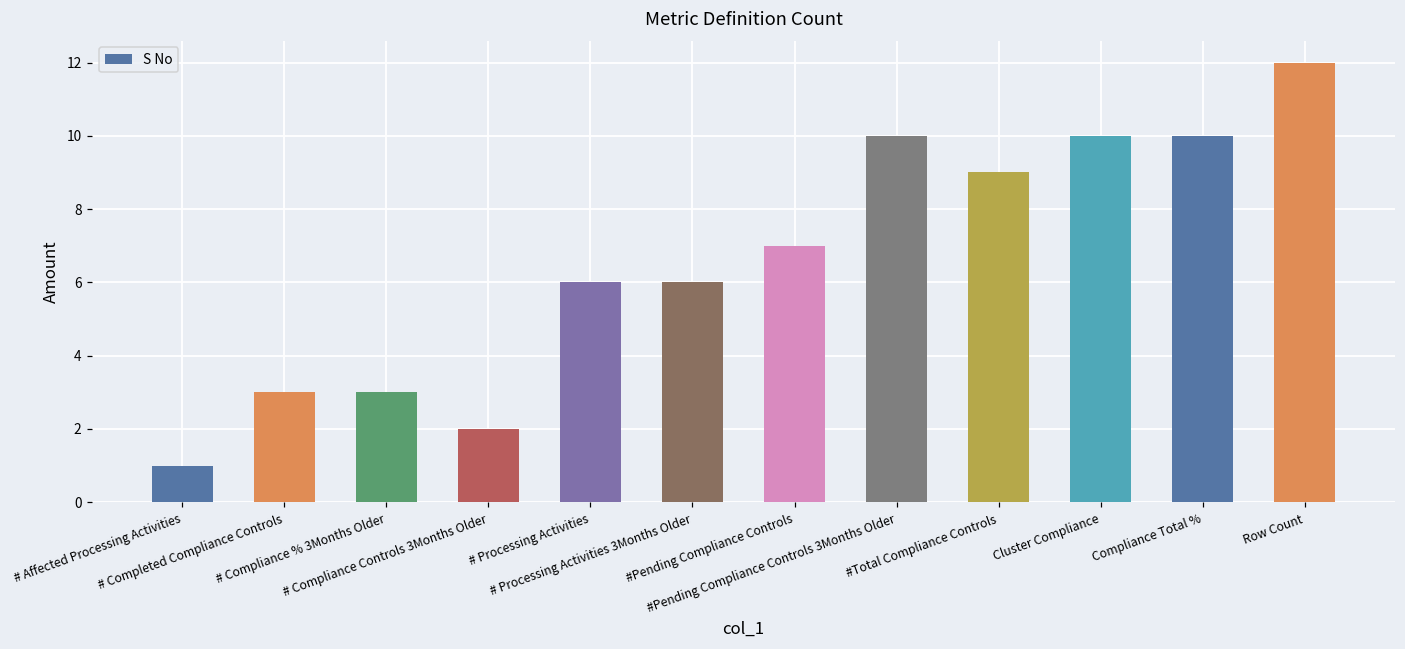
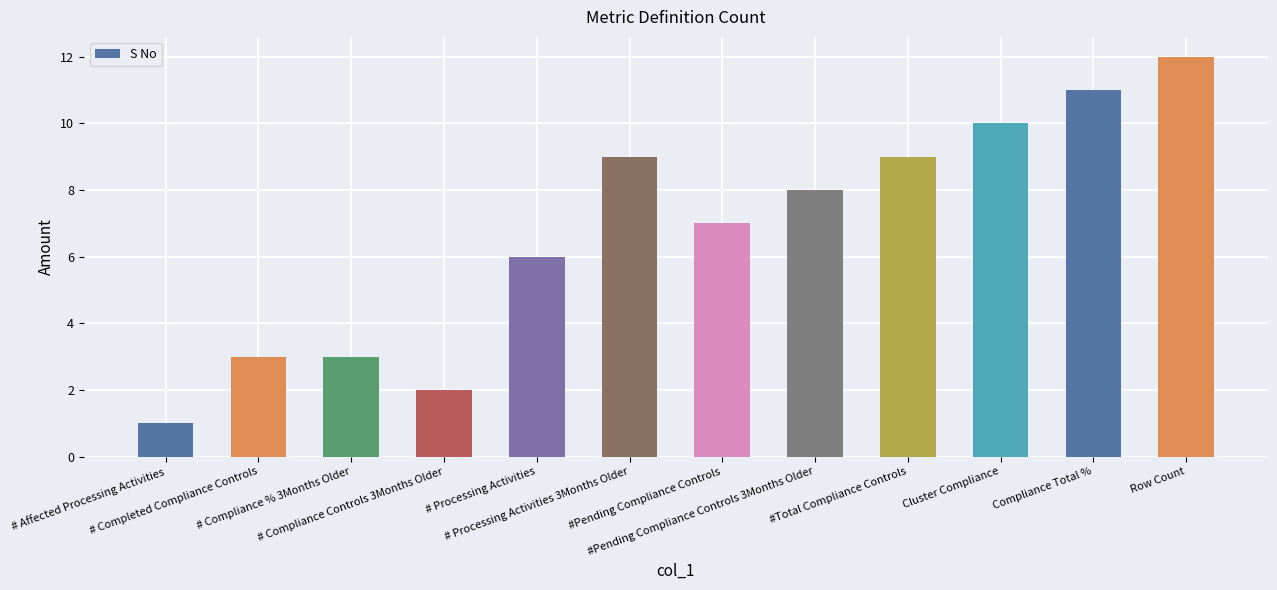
# Processing Activities 3Months Older: 6 -> 9
#Pending Compliance Controls 3Months Older: 10 -> 8
Compliance Total %: 10 -> 11
